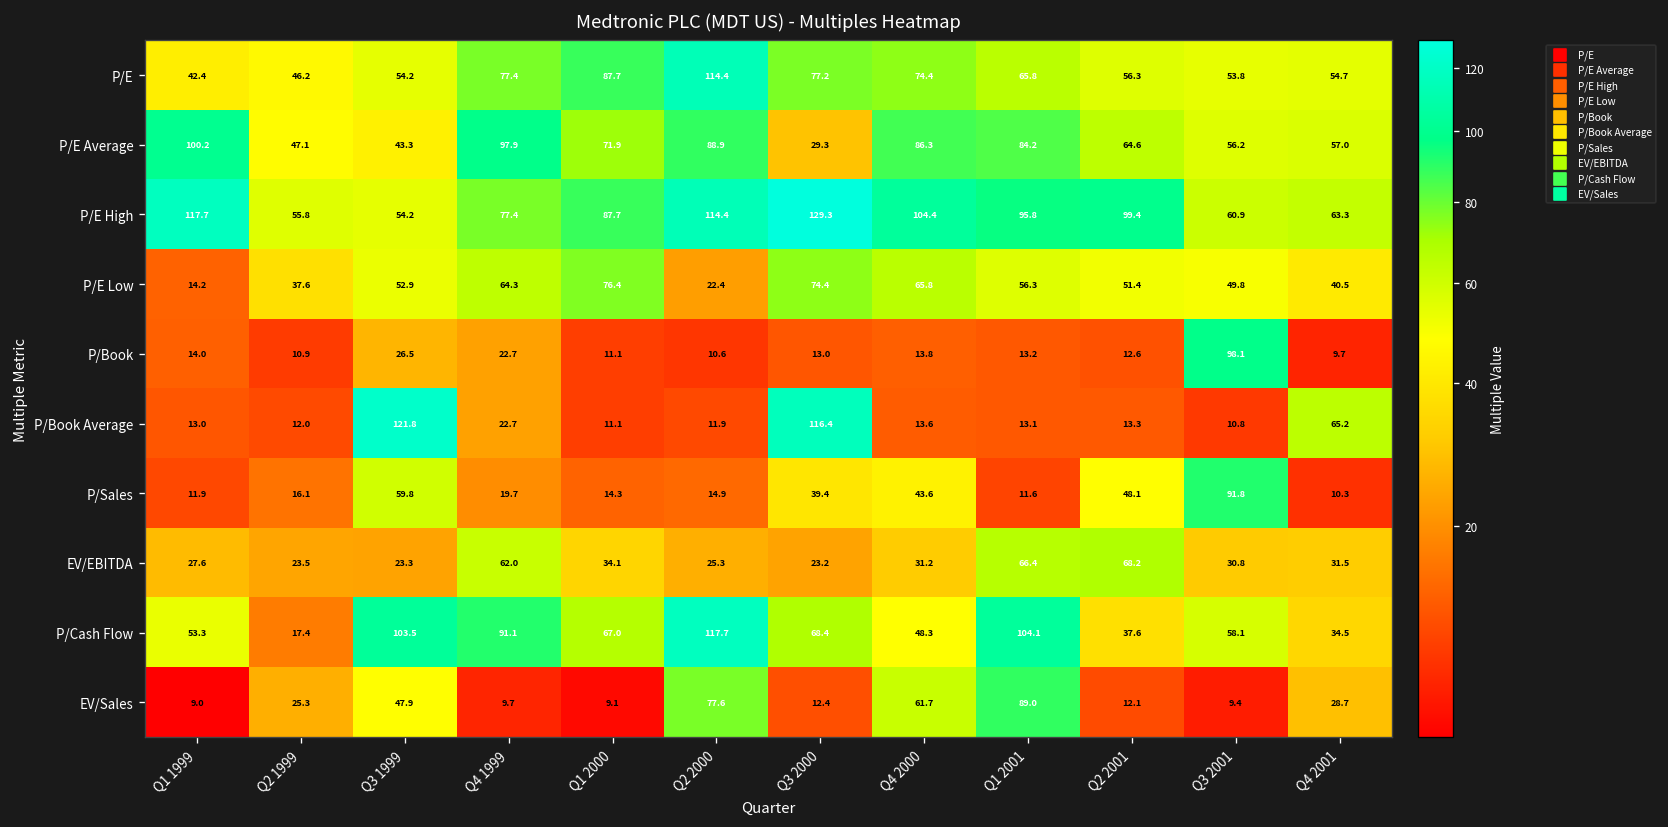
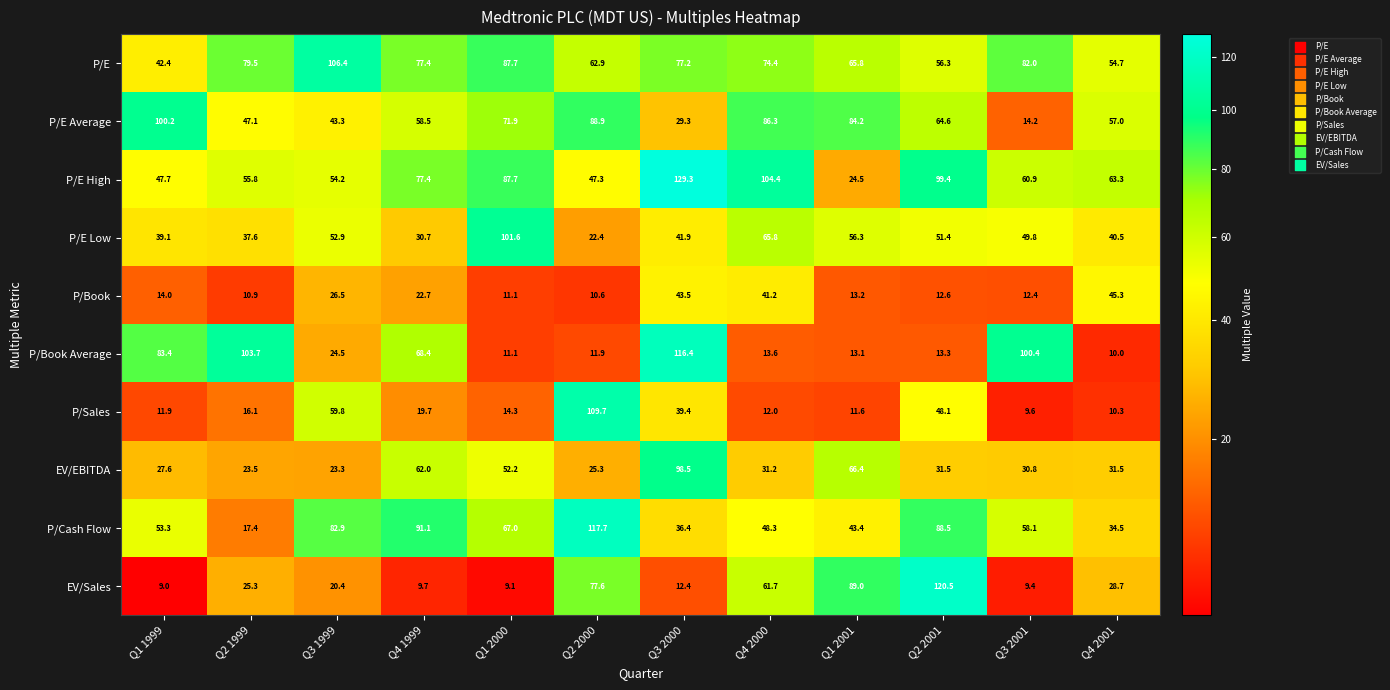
P/E, Q2 1999: 46.2 -> 79.5
P/E, Q3 1999: 54.2 -> 106.4
P/E, Q2 2000: 114.4 -> 62.9
P/E, Q3 2001: 53.8 -> 82.0
P/E Average, Q4 1999: 97.9 -> 58.5
P/E Average, Q3 2001: 56.2 -> 14.2
P/E High, Q1 1999: 117.7 -> 47.7
P/E High, Q2 2000: 114.4 -> 47.3
P/E High, Q1 2001: 95.8 -> 24.5
P/E Low, Q1 1999: 14.2 -> 39.1
P/E Low, Q4 1999: 64.3 -> 30.7
P/E Low, Q1 2000: 76.4 -> 101.6
P/E Low, Q3 2000: 74.4 -> 41.9
P/Book, Q3 2000: 13.0 -> 43.5
P/Book, Q4 2000: 13.8 -> 41.2
P/Book, Q3 2001: 98.1 -> 12.4
P/Book, Q4 2001: 9.7 -> 45.3
P/Book Average, Q1 1999: 13.0 -> 83.4
P/Book Average, Q2 1999: 12.0 -> 103.7
P/Book Average, Q3 1999: 121.8 -> 24.5
P/Book Average, Q4 1999: 22.7 -> 68.4
P/Book Average, Q3 2001: 10.8 -> 100.4
P/Book Average, Q4 2001: 65.2 -> 10.0
P/Sales, Q2 2000: 14.9 -> 109.7
P/Sales, Q4 2000: 43.6 -> 12.0
P/Sales, Q3 2001: 91.8 -> 9.6
EV/EBITDA, Q1 2000: 34.1 -> 52.2
EV/EBITDA, Q3 2000: 23.2 -> 98.5
EV/EBITDA, Q2 2001: 68.2 -> 31.5
P/Cash Flow, Q3 1999: 103.5 -> 82.9
P/Cash Flow, Q3 2000: 68.4 -> 36.4
P/Cash Flow, Q1 2001: 104.1 -> 43.4
P/Cash Flow, Q2 2001: 37.6 -> 88.5
EV/Sales, Q3 1999: 47.9 -> 20.4
EV/Sales, Q2 2001: 12.1 -> 120.5
